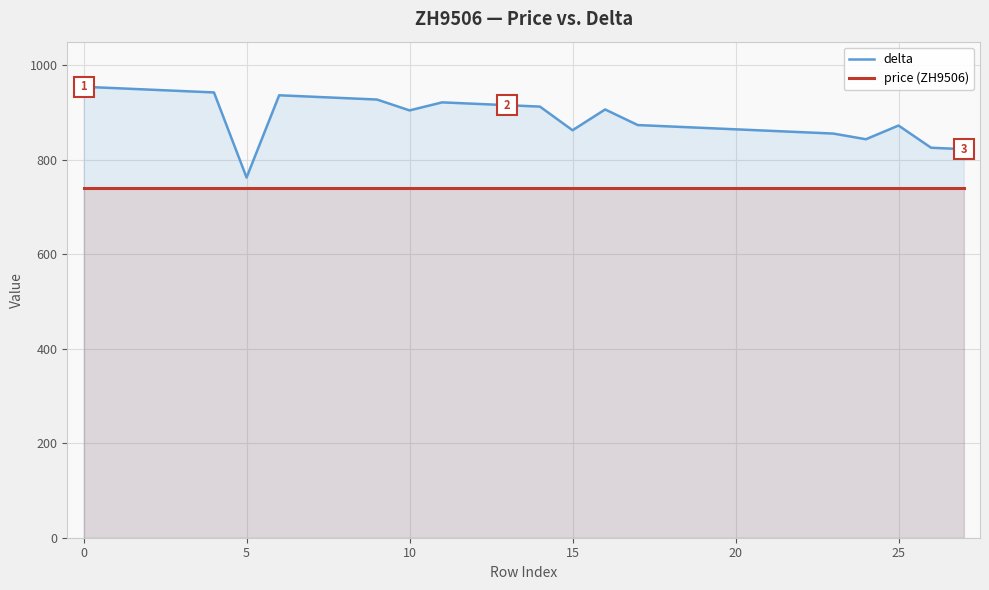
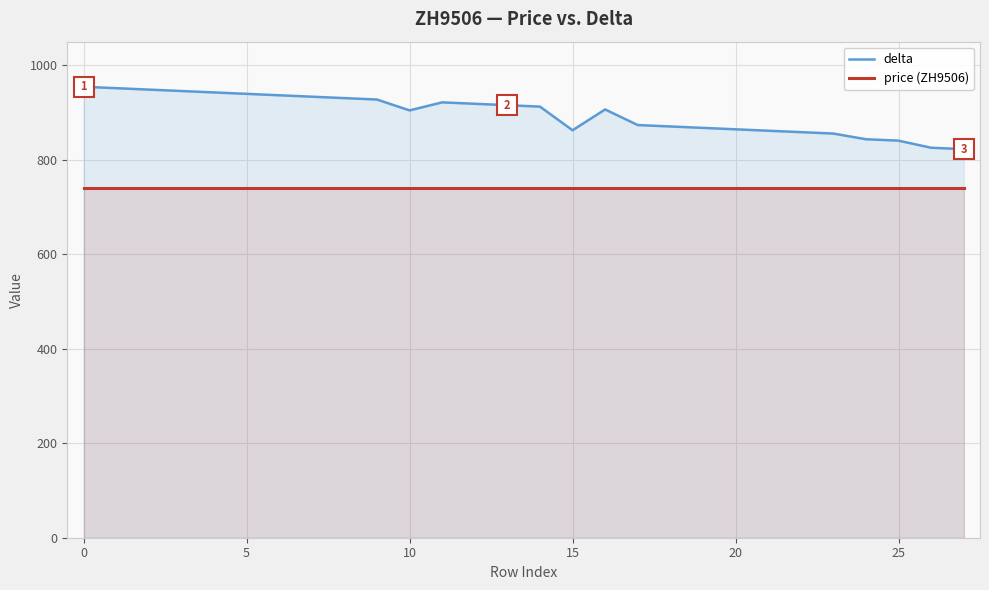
delta, 5: 760 -> 940
delta, 25: 870 -> 840
